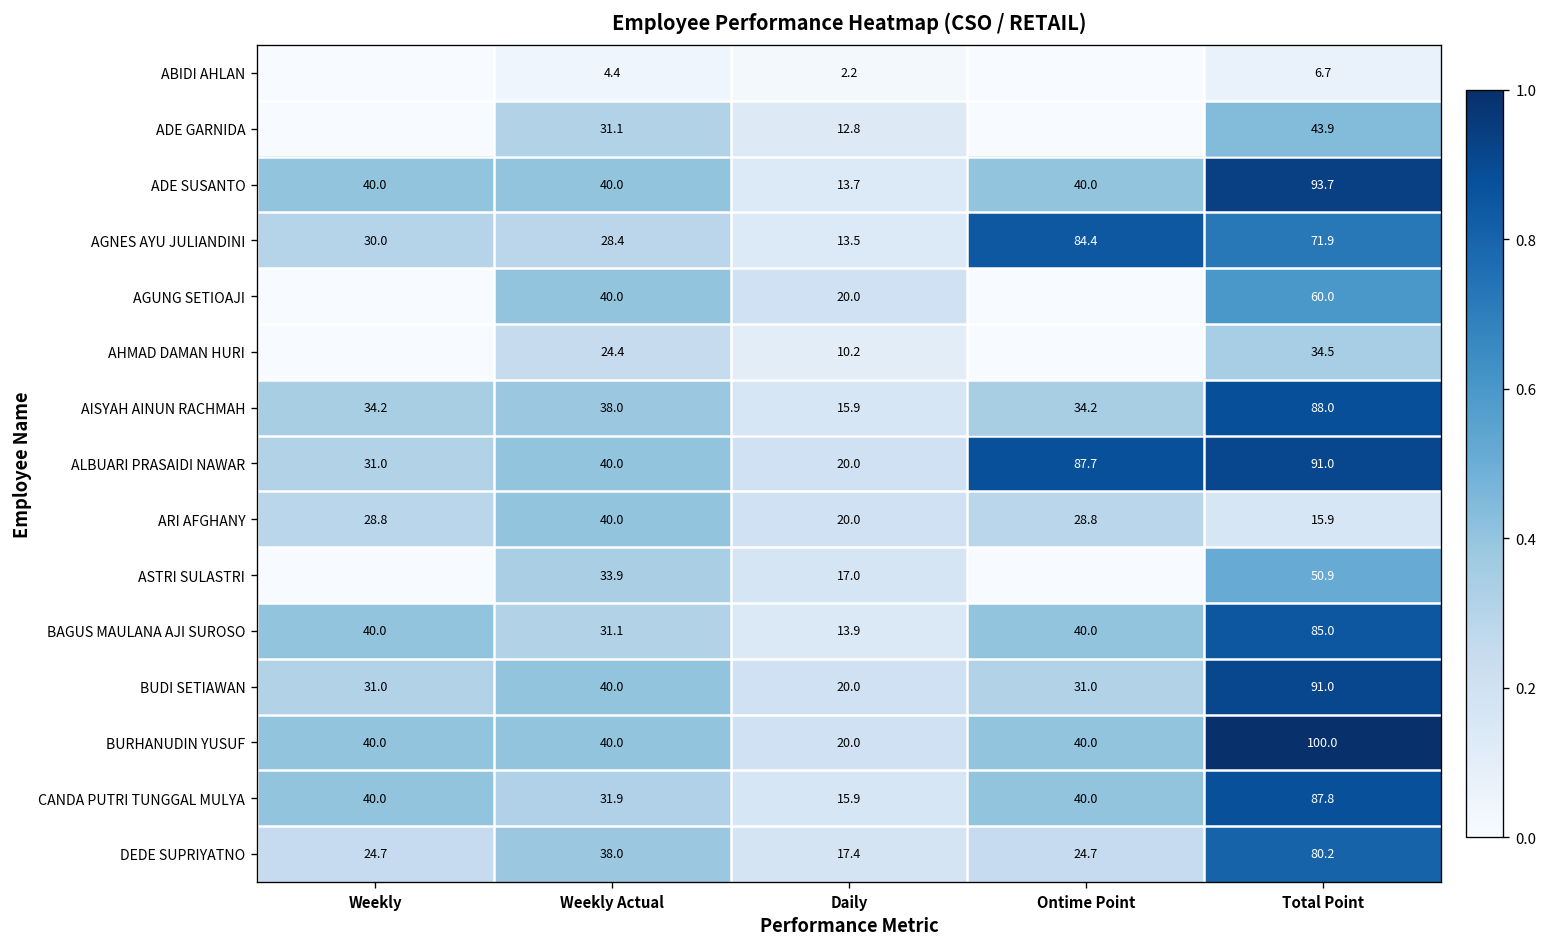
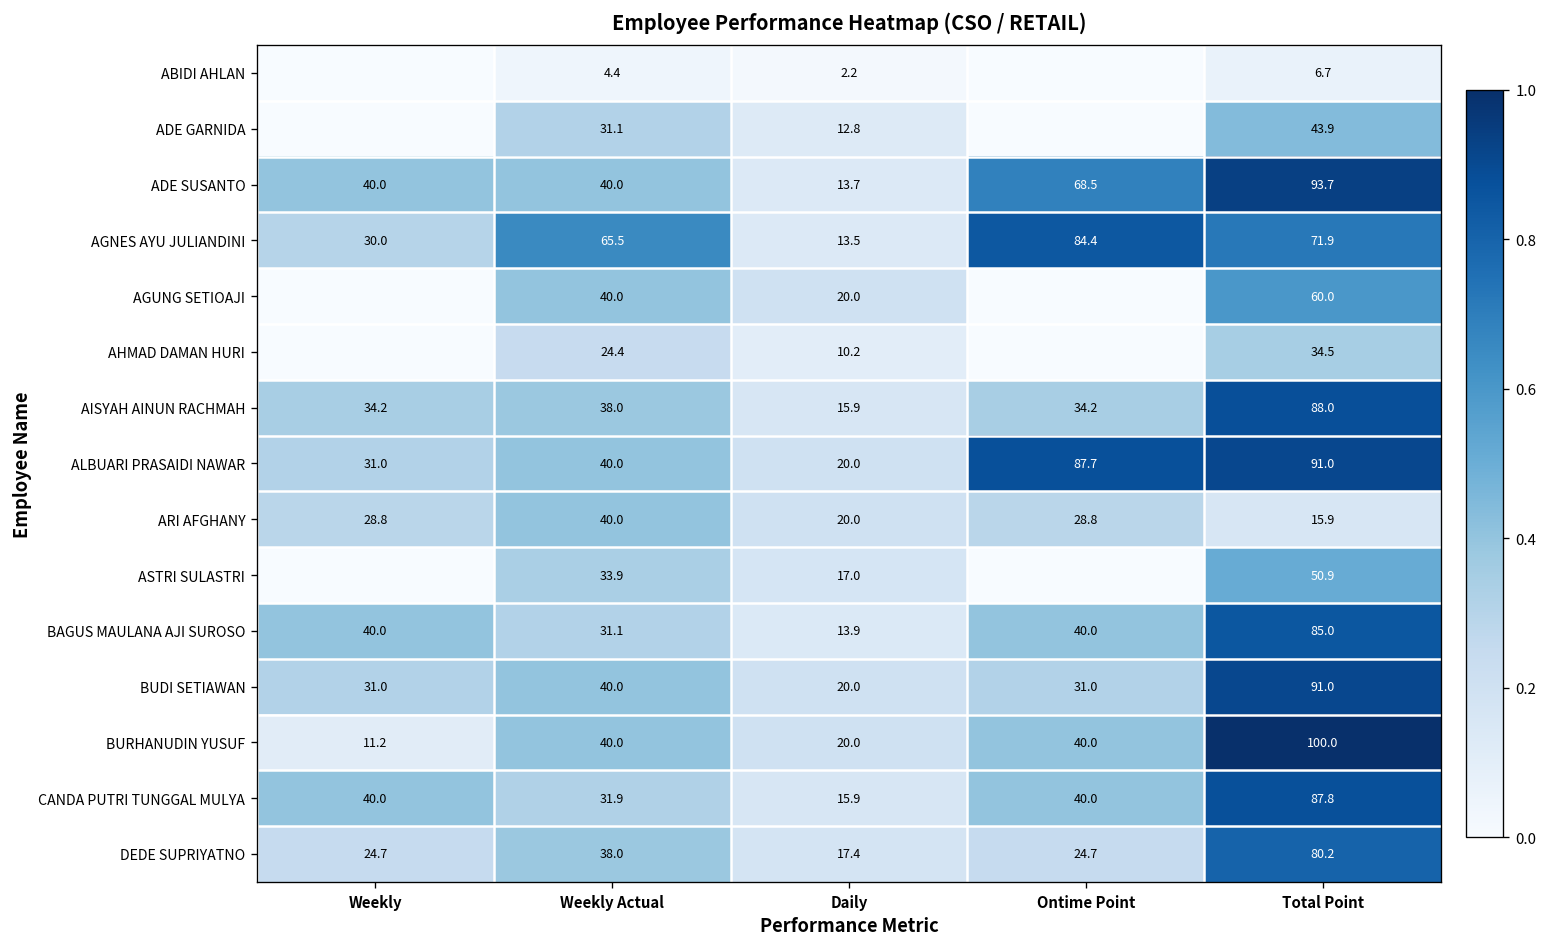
ADE SUSANTO, Ontime Point: 40.0 -> 68.5
AGNES AYU JULIANDINI, Weekly Actual: 28.4 -> 65.5
BURHANUDIN YUSUF, Weekly: 40.0 -> 11.2
